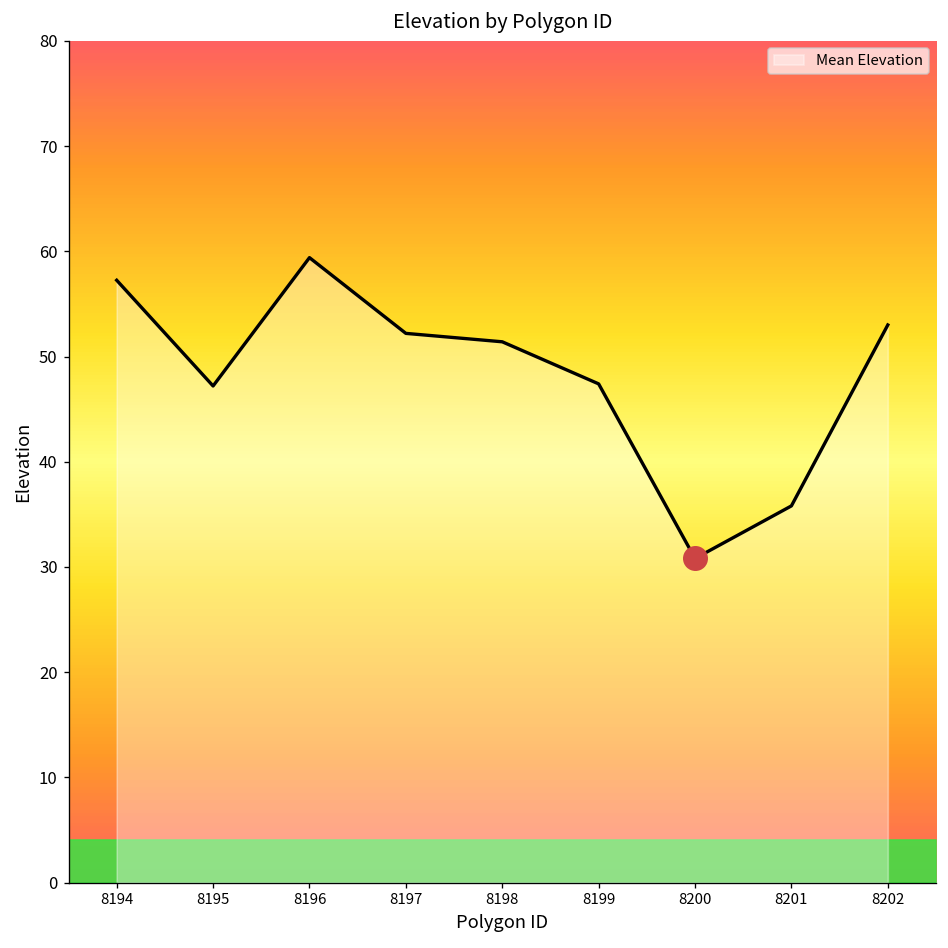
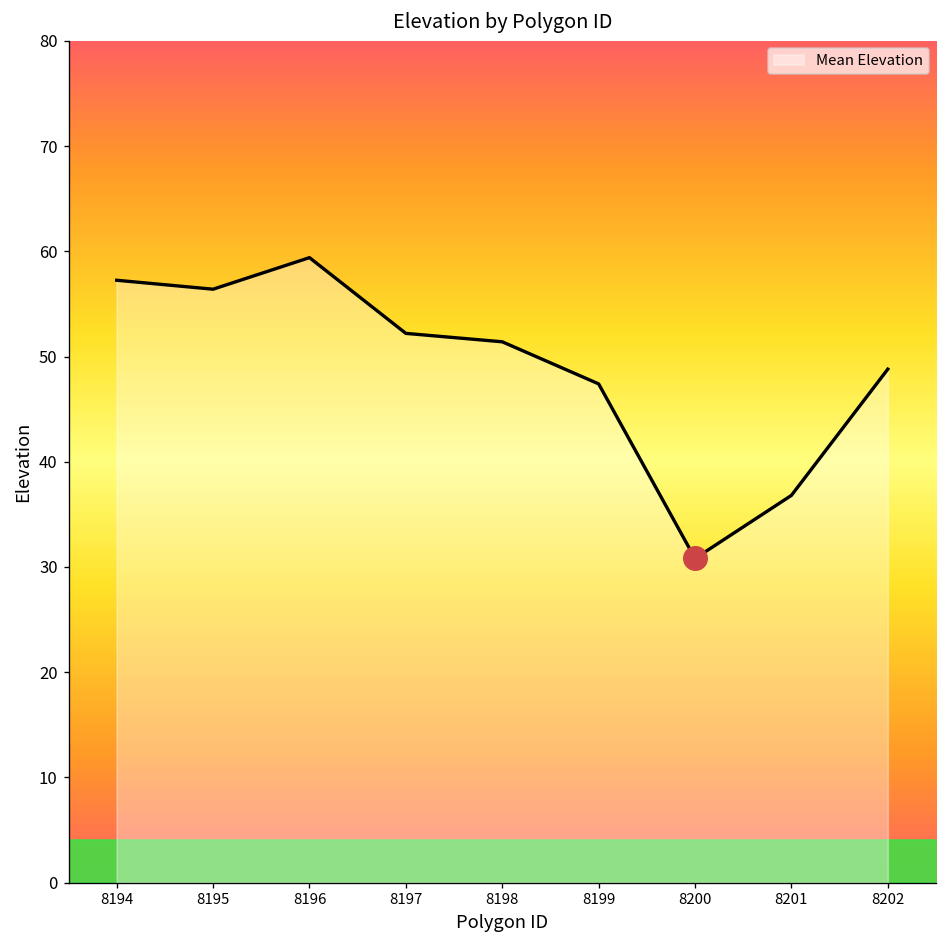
Mean Elevation, 8195: 47 -> 56
Mean Elevation, 8201: 36 -> 37
Mean Elevation, 8202: 53 -> 49
